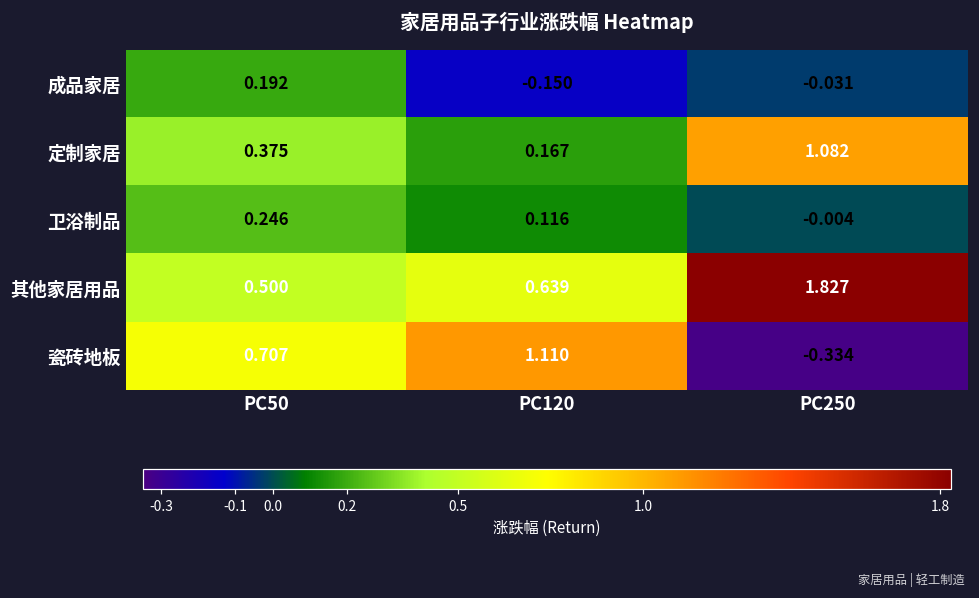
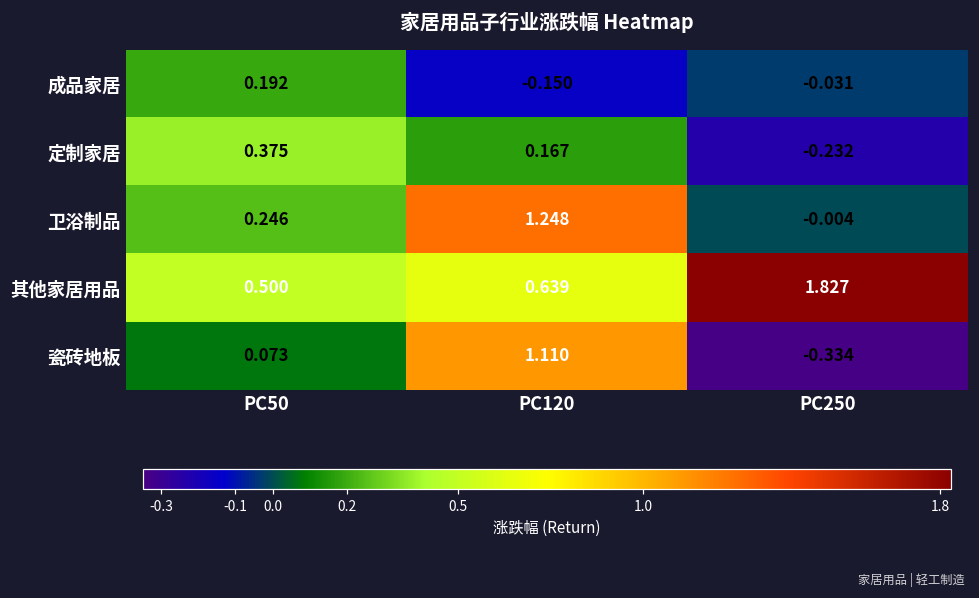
定制家居, PC250: 1.082 -> -0.232
卫浴制品, PC120: 0.116 -> 1.248
瓷砖地板, PC50: 0.707 -> 0.073
